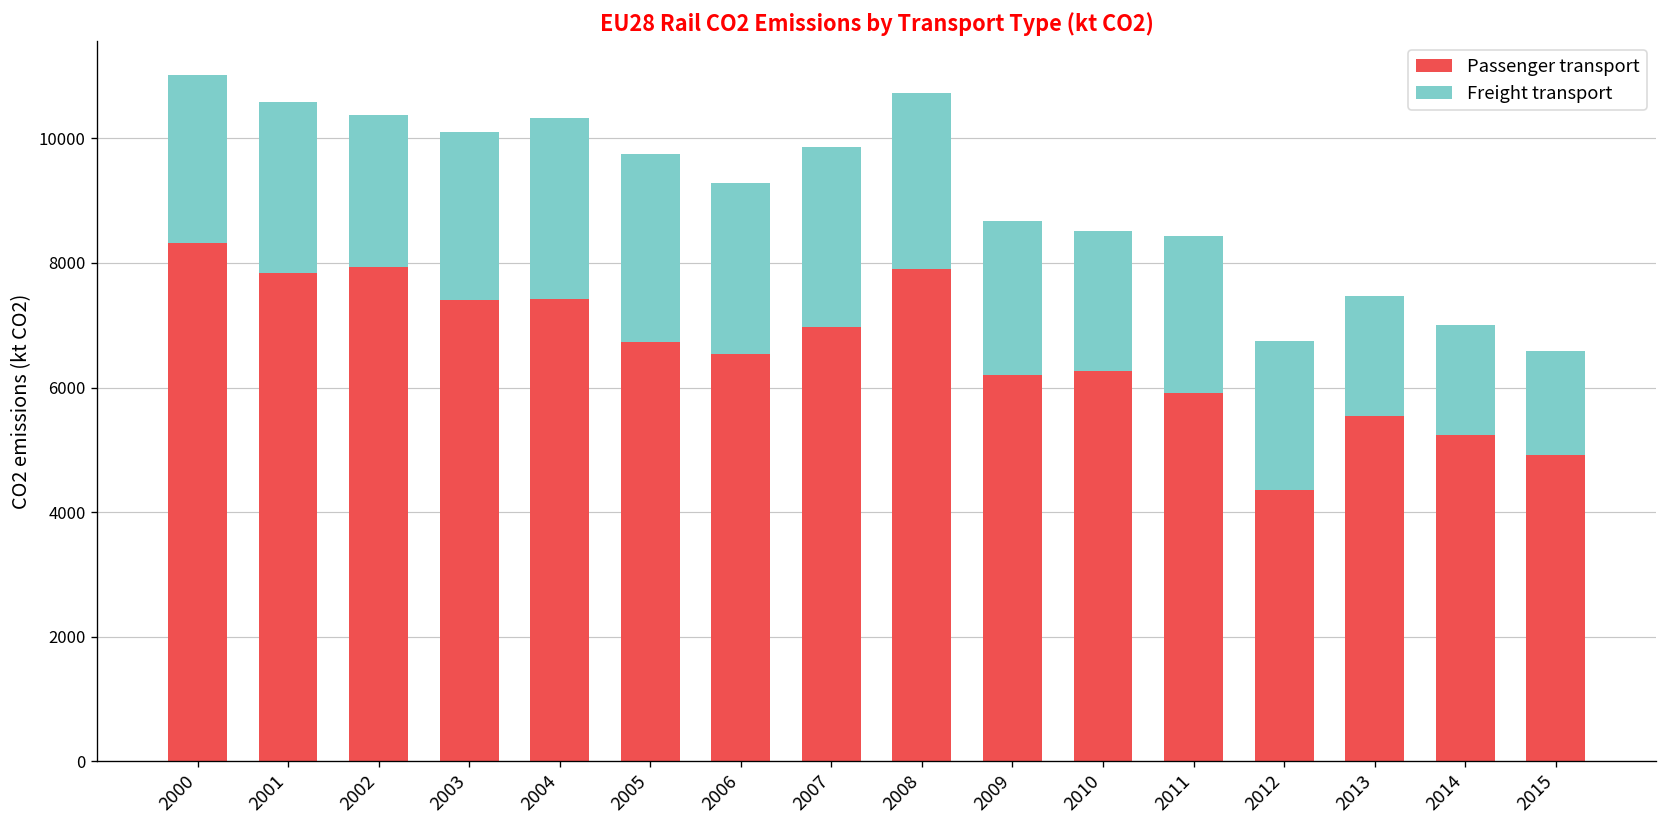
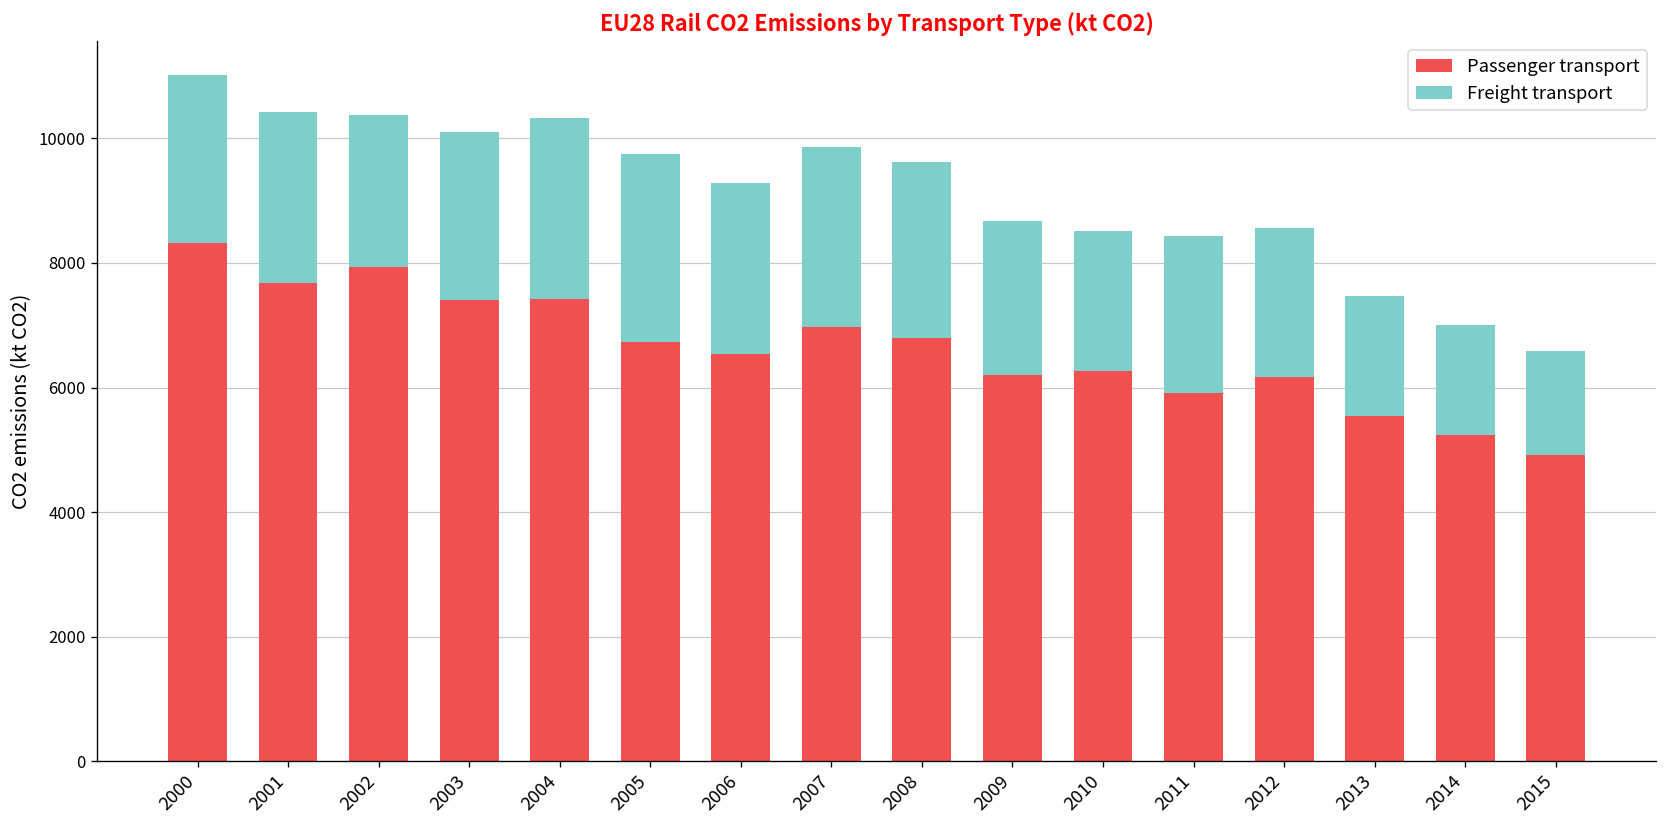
Passenger transport, 2001: 7800 -> 7700
Passenger transport, 2008: 7900 -> 6800
Passenger transport, 2012: 4300 -> 6200
